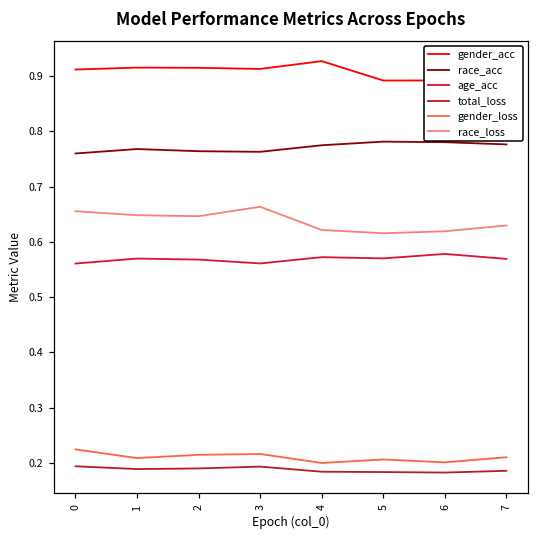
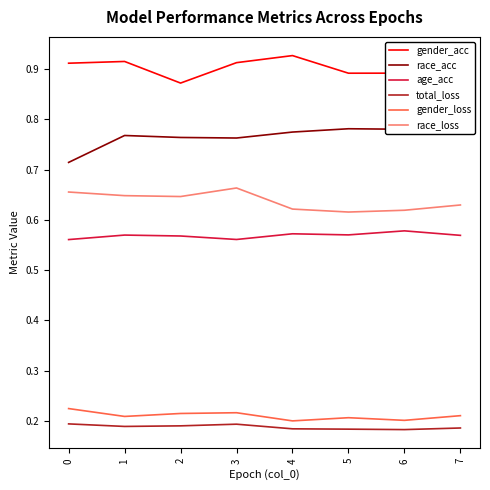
race_acc, 0: 0.76 -> 0.71
gender_acc, 2: 0.91 -> 0.87
